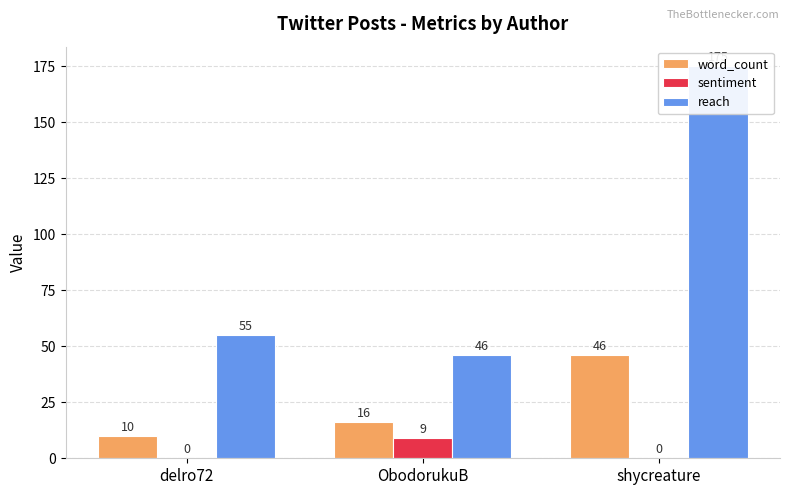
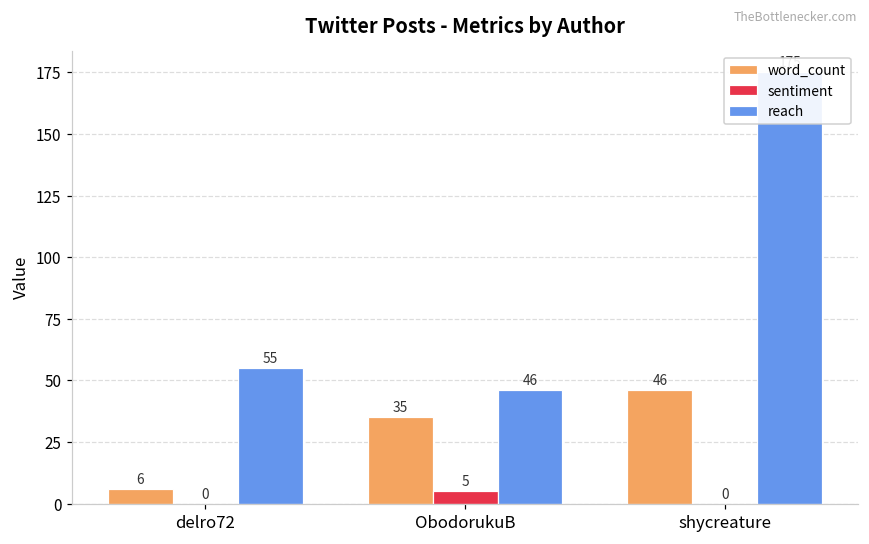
word_count, delro72: 10 -> 6
word_count, ObodorukuB: 16 -> 35
sentiment, ObodorukuB: 9 -> 5
